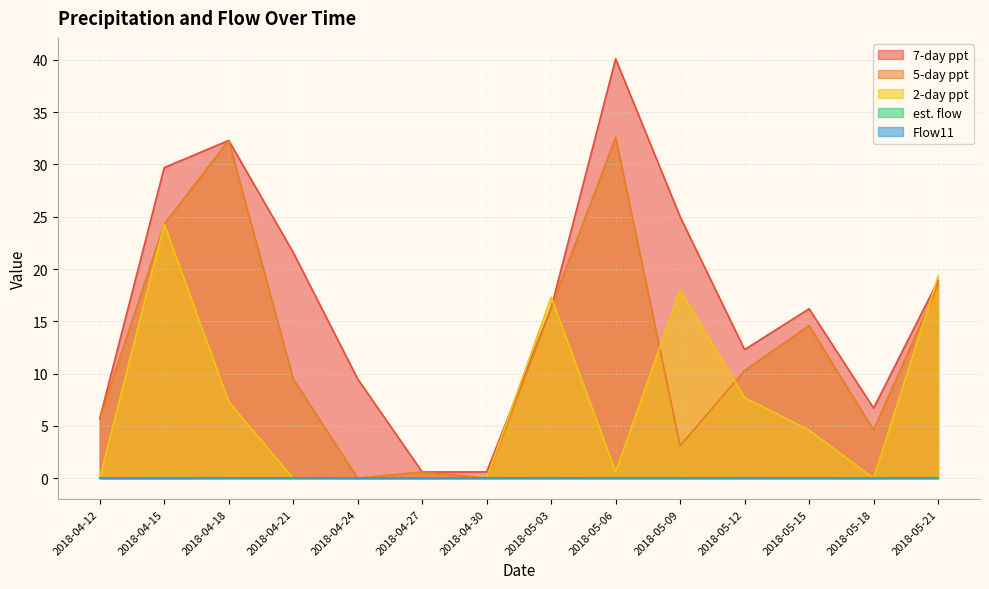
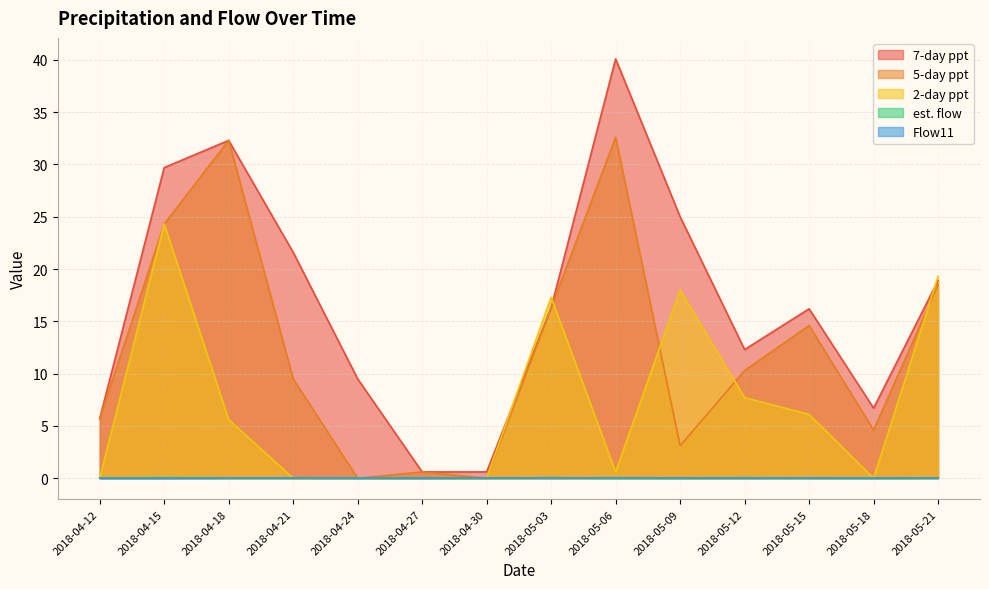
2-day ppt, 2018-04-18: 7.3 -> 5.6
2-day ppt, 2018-05-15: 4.6 -> 6.1
